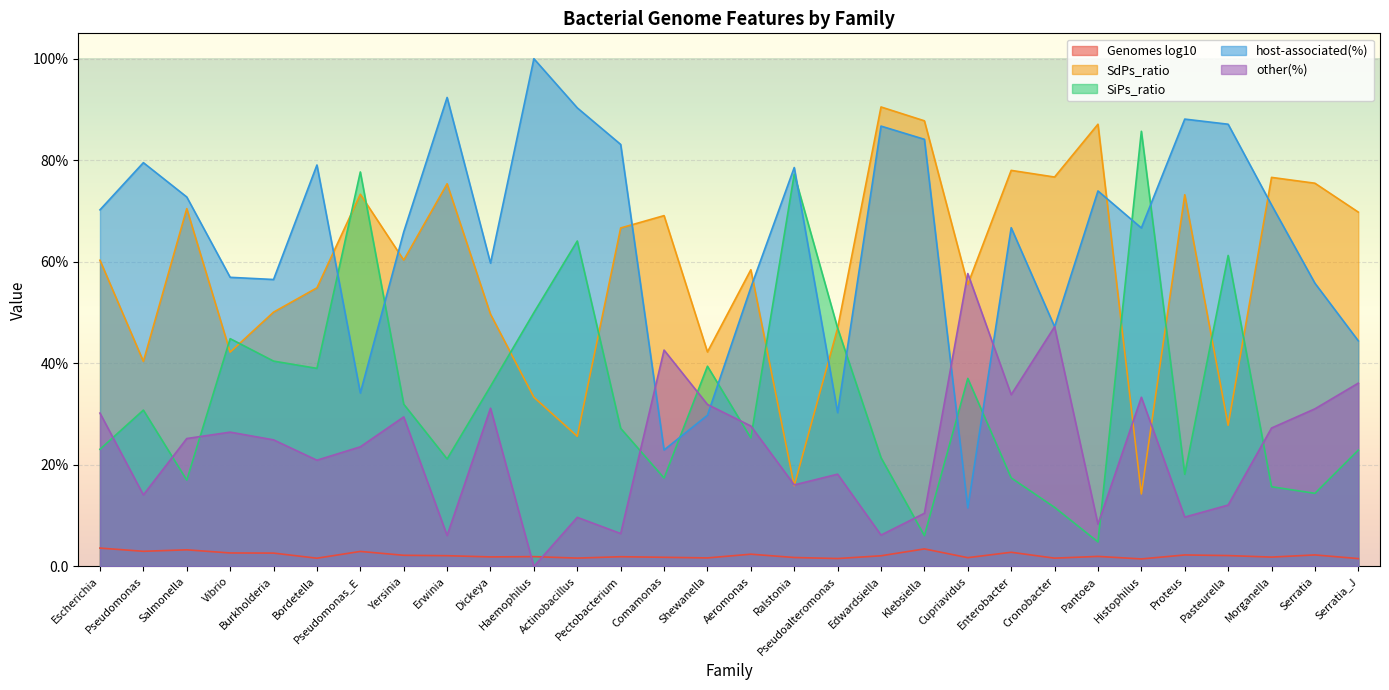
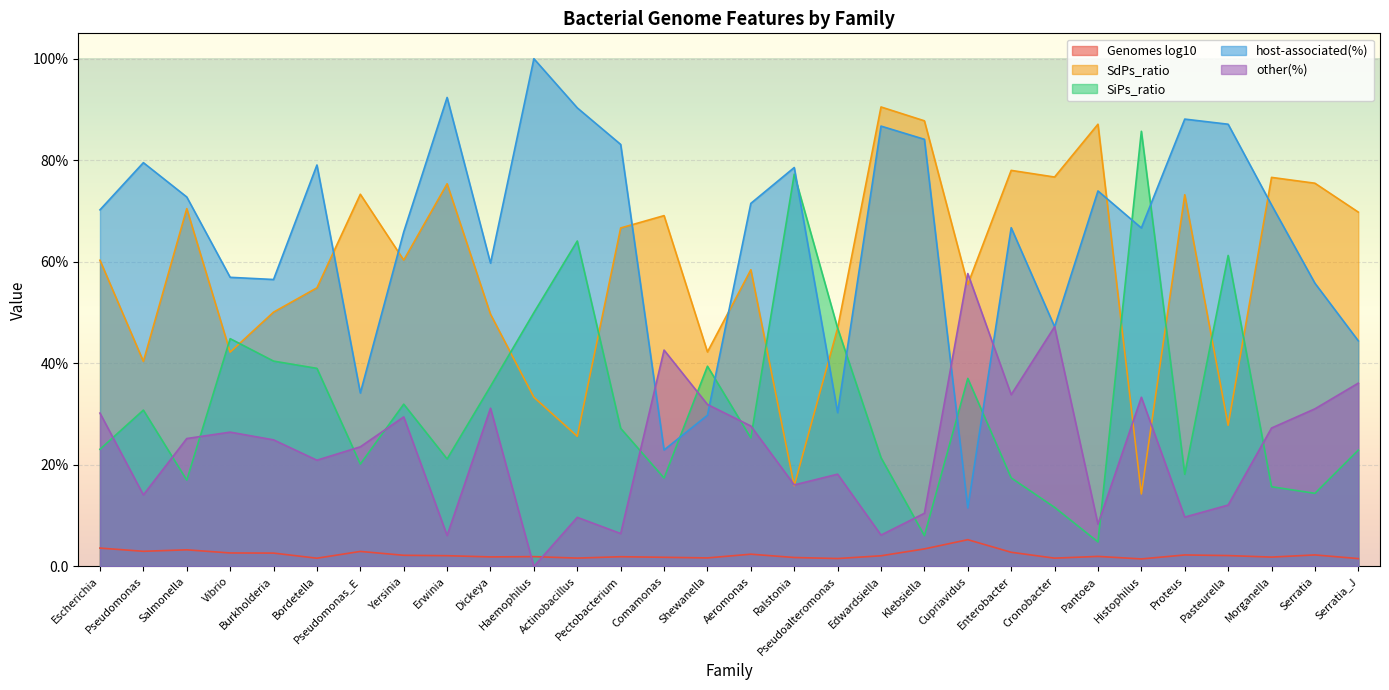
SiPs_ratio, Pseudomonas_E: 78% -> 20%
host-associated(%), Aeromonas: 55% -> 72%
Genomes log10, Cupriavidus: 2% -> 5%
